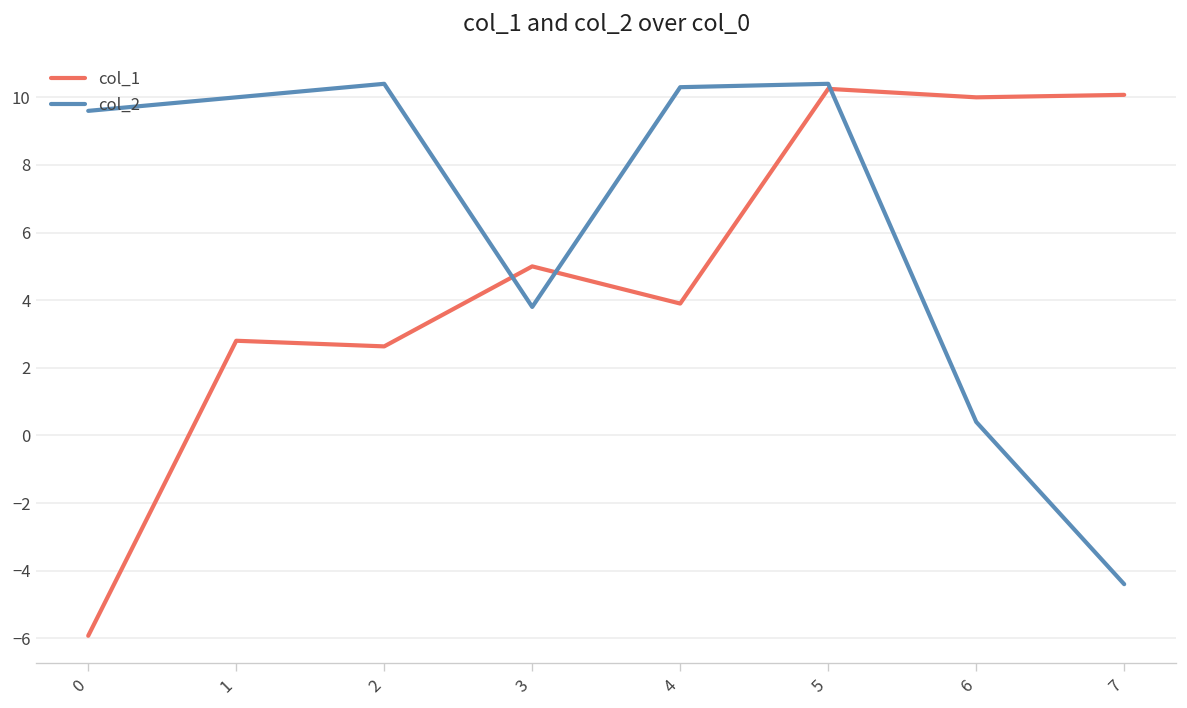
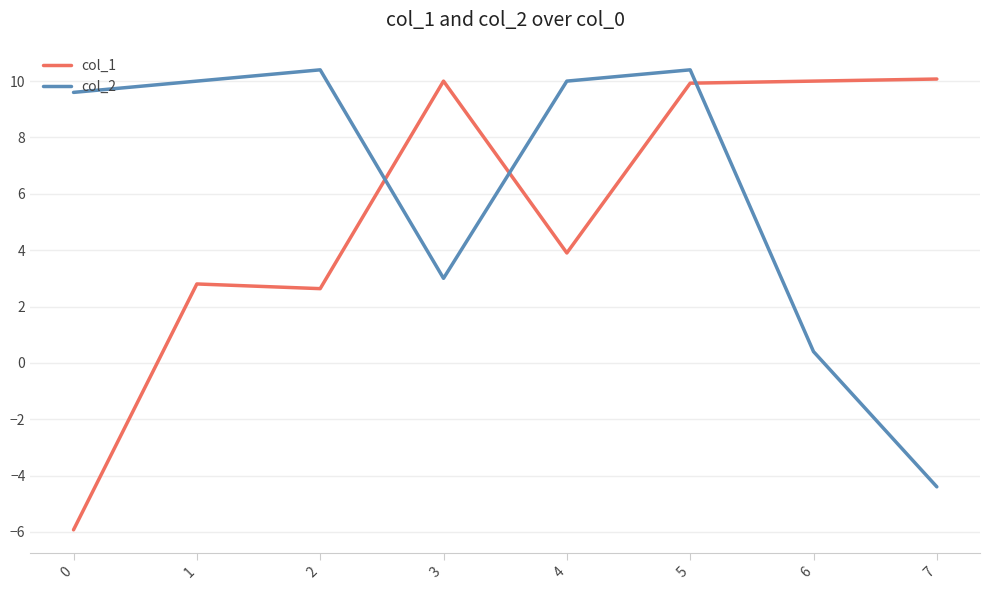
col_1, 3: 5 -> 10
col_2, 3: 3.8 -> 3.0
col_2, 4: 10.3 -> 10.0
col_1, 5: 10.3 -> 9.9
